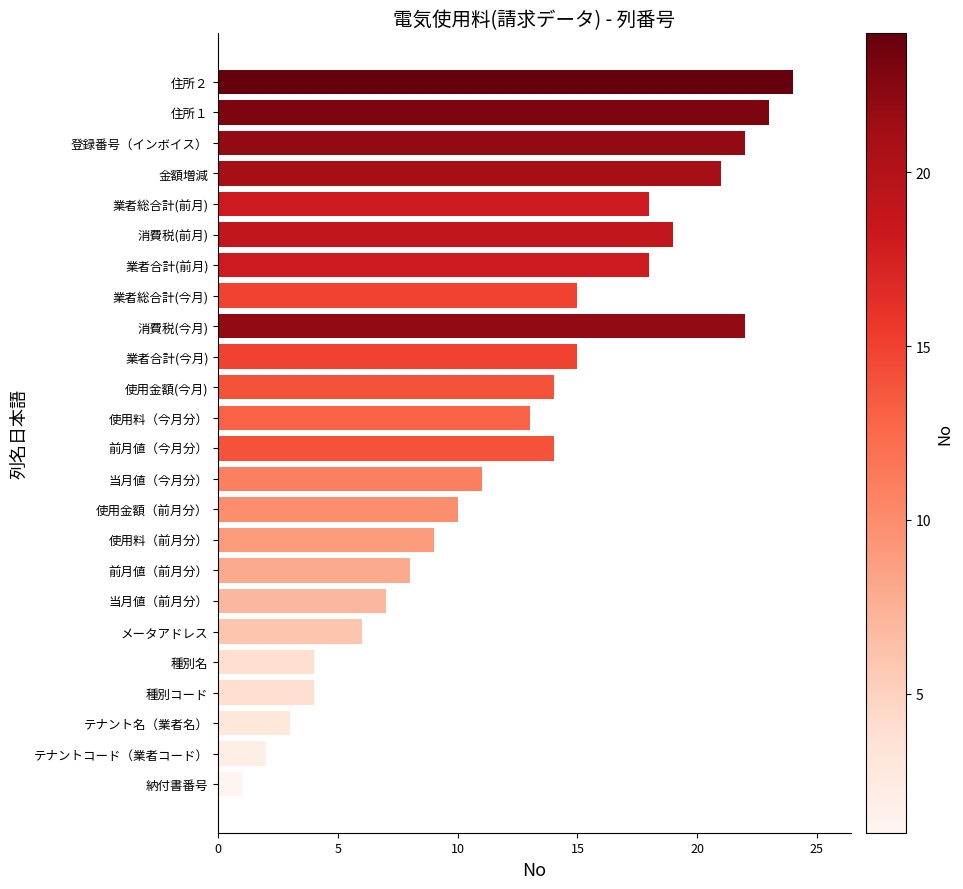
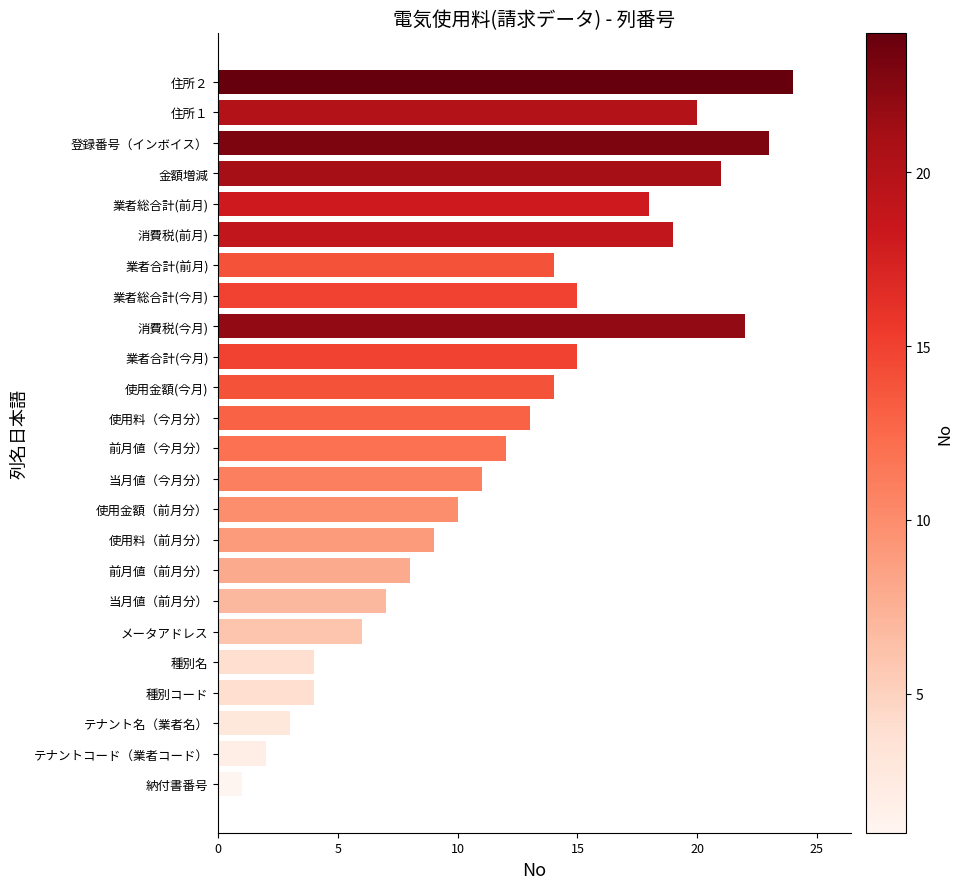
住所１: 23 -> 20
登録番号（インボイス）: 22 -> 23
業者合計(前月): 18 -> 14
前月値（今月分）: 14 -> 12
